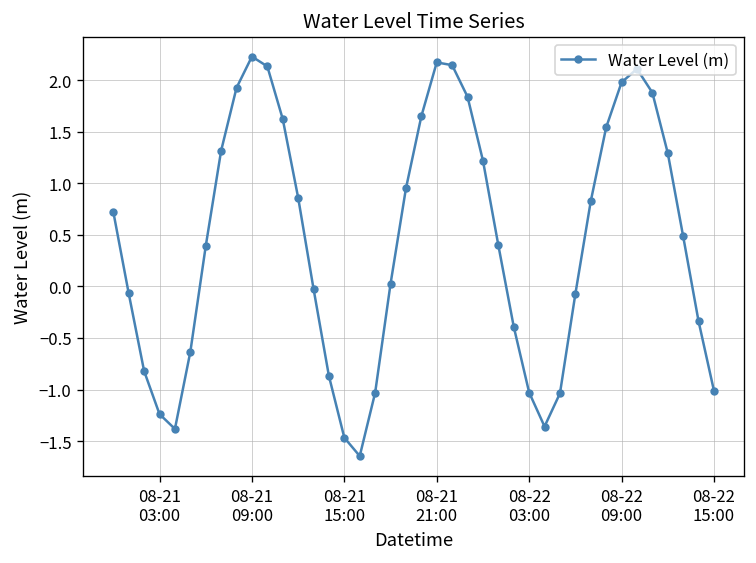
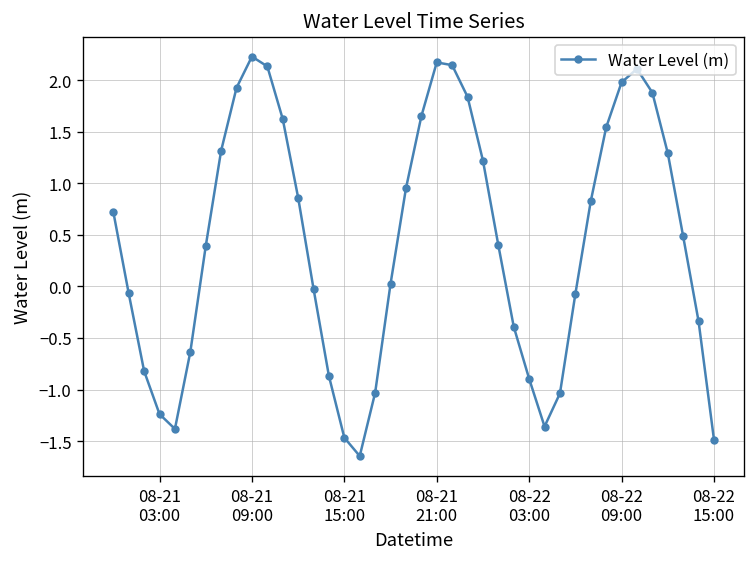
08-22 03:00: -1.0 -> -0.9
08-22 15:00: -1.0 -> -1.5
